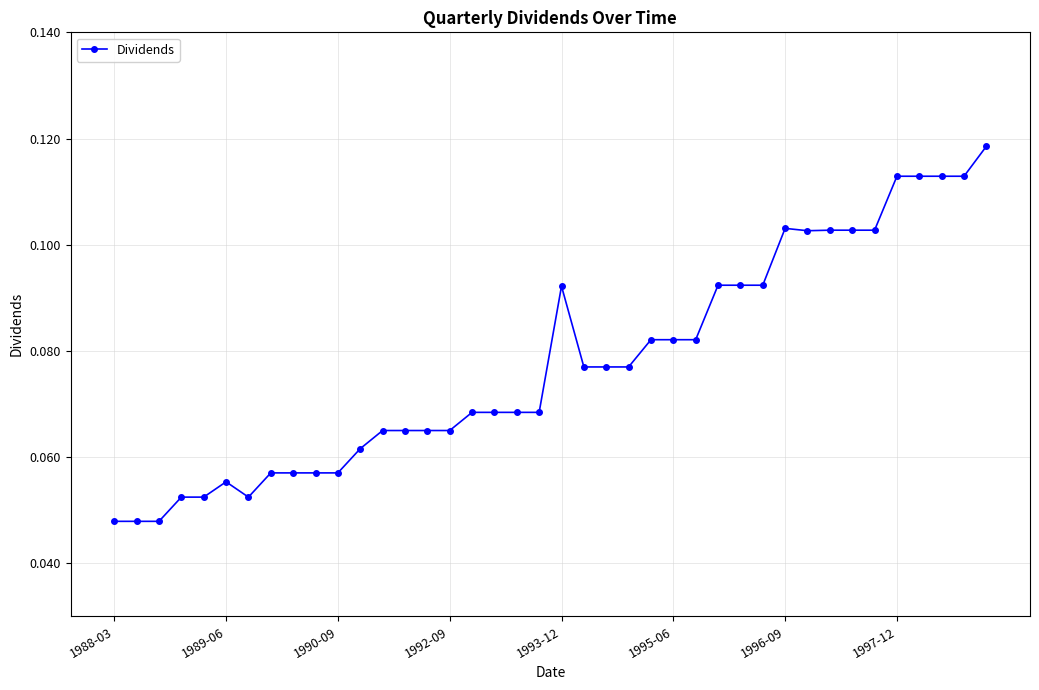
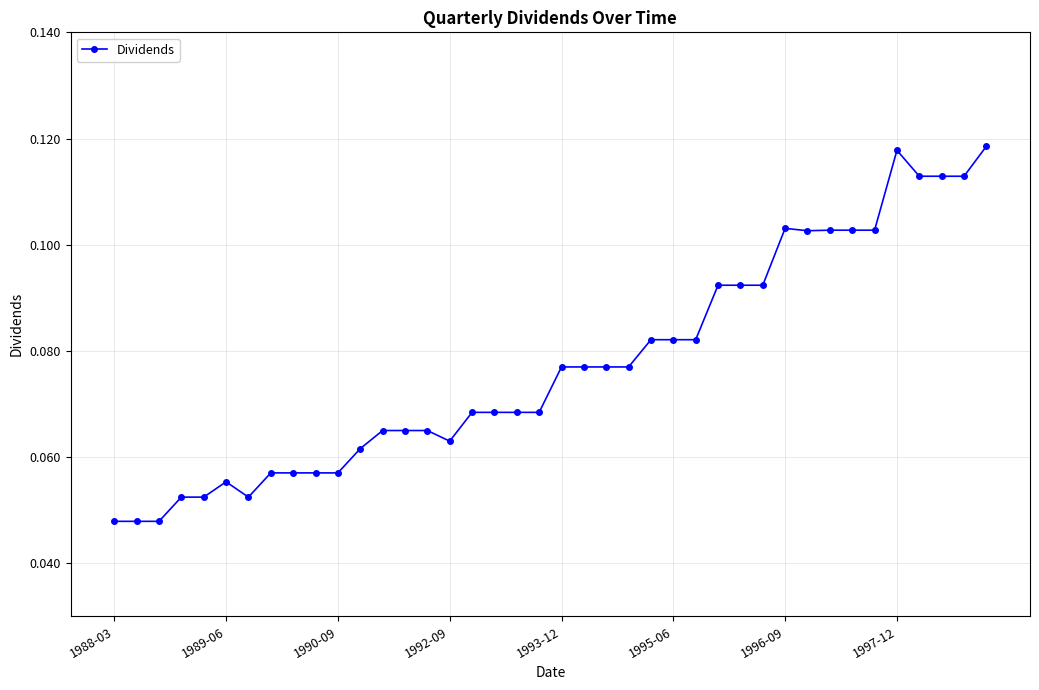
1992-09: 0.065 -> 0.063
1993-12: 0.092 -> 0.077
1997-12: 0.113 -> 0.118
